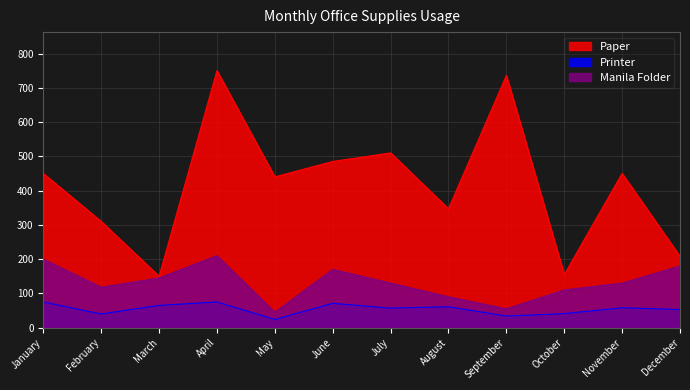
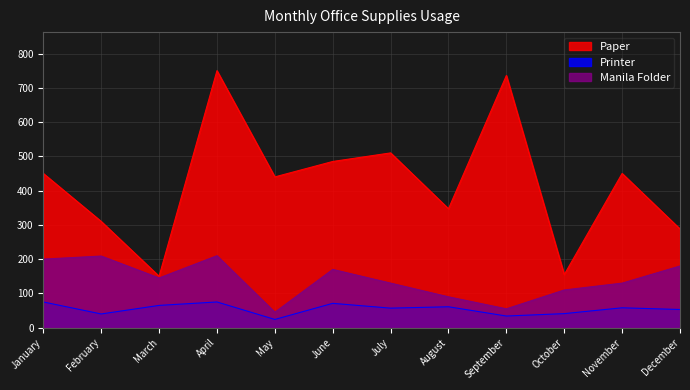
Manila Folder, February: 120 -> 210
Paper, December: 210 -> 290
